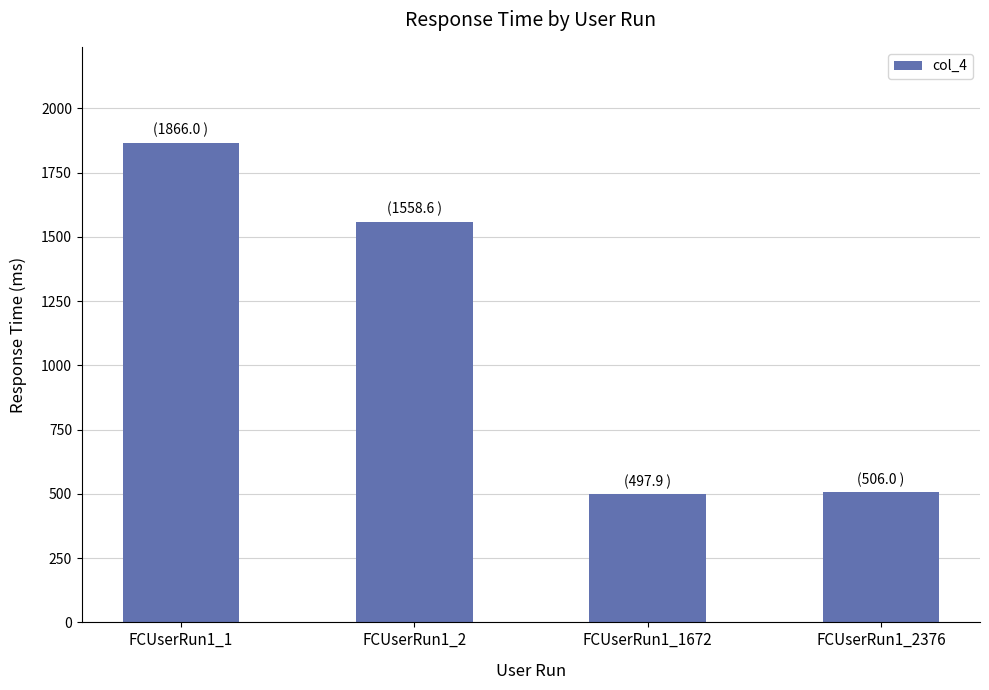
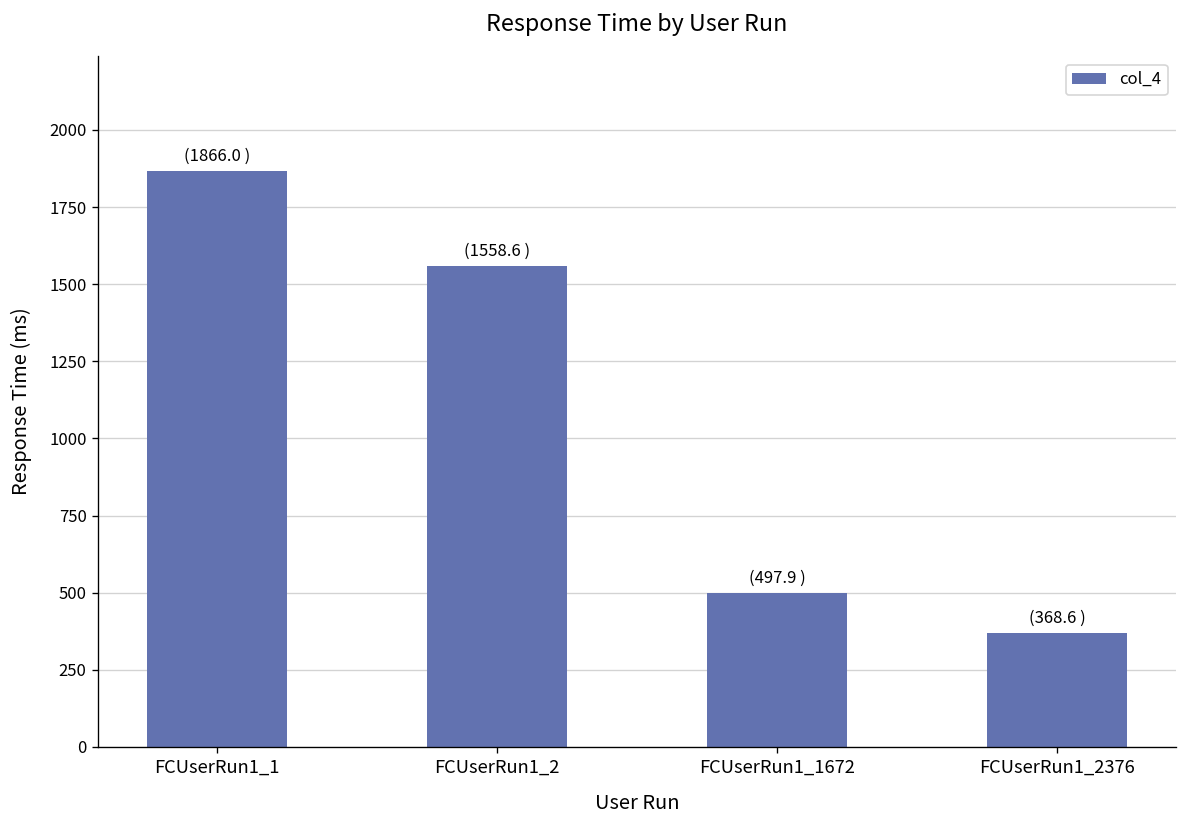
FCUserRun1_2376: (506.0 ) -> (368.6 )
